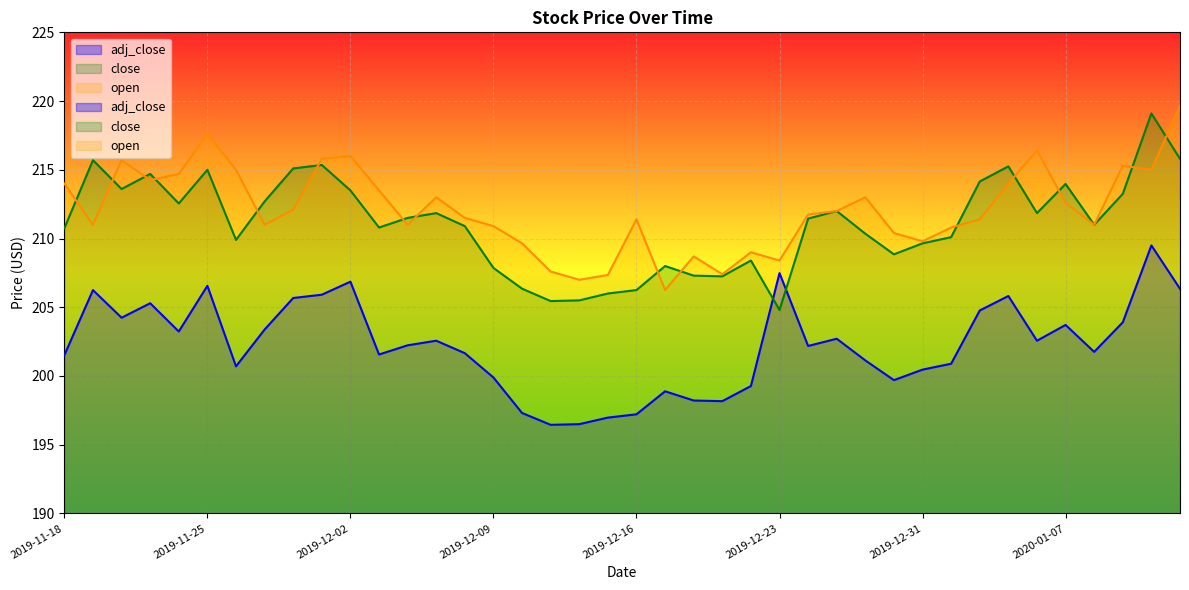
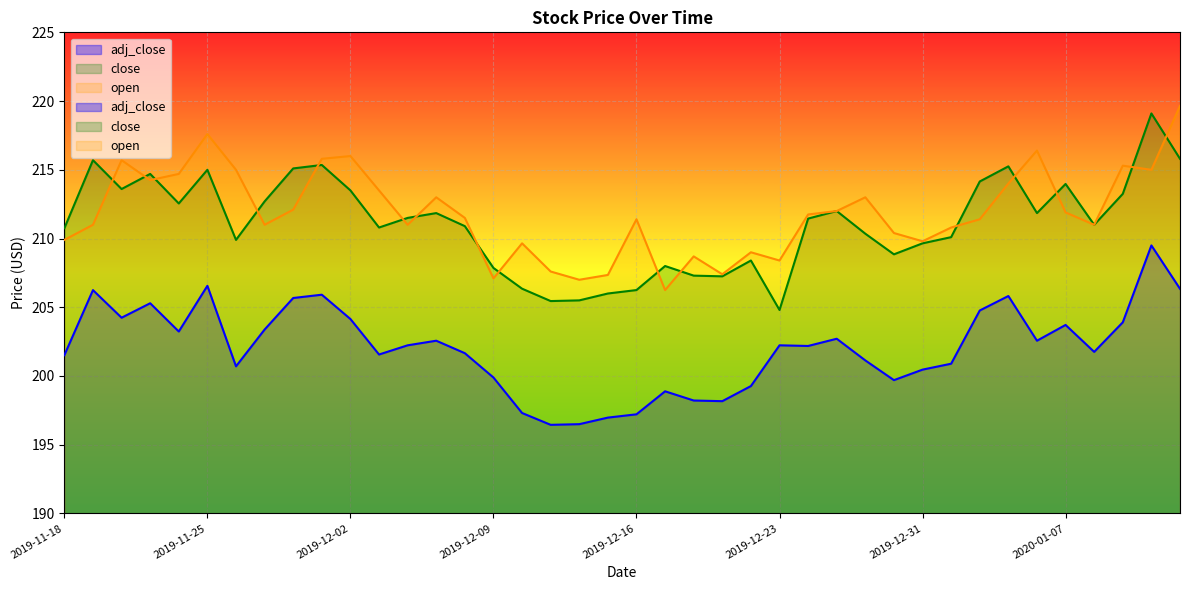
open, 2019-11-18: 214.0 -> 209.9
adj_close, 2019-12-02: 206.9 -> 204.1
open, 2019-12-09: 210.9 -> 207.1
adj_close, 2019-12-23: 207.5 -> 202.2
open, 2020-01-07: 212.6 -> 211.9
